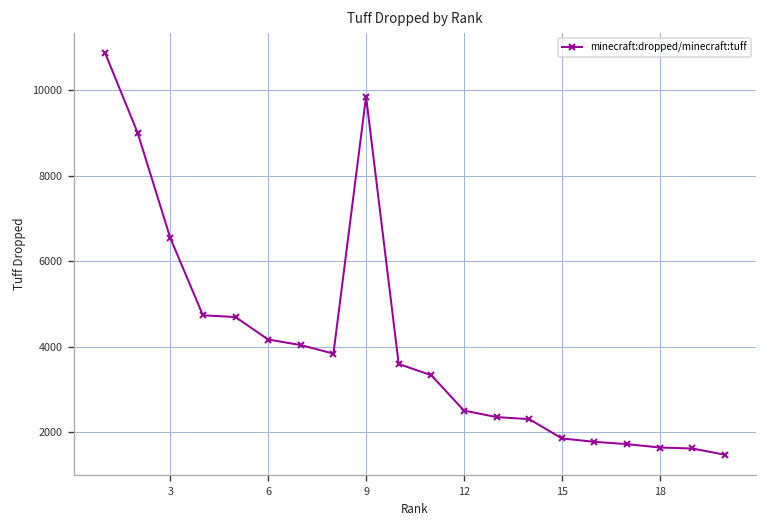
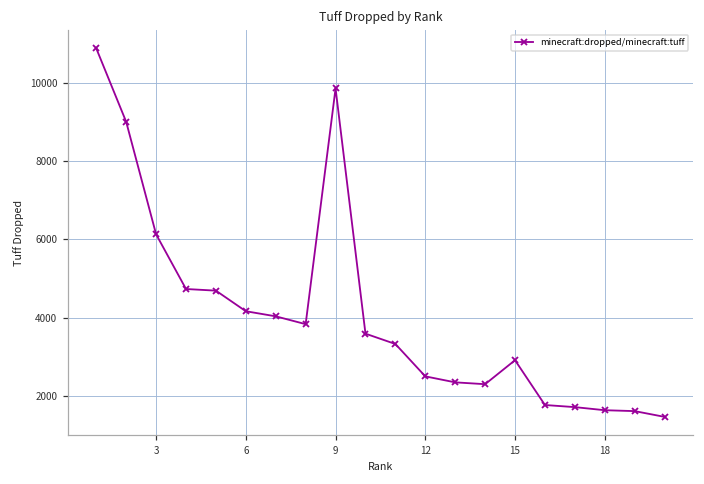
3: 6500 -> 6100
15: 1900 -> 2900
